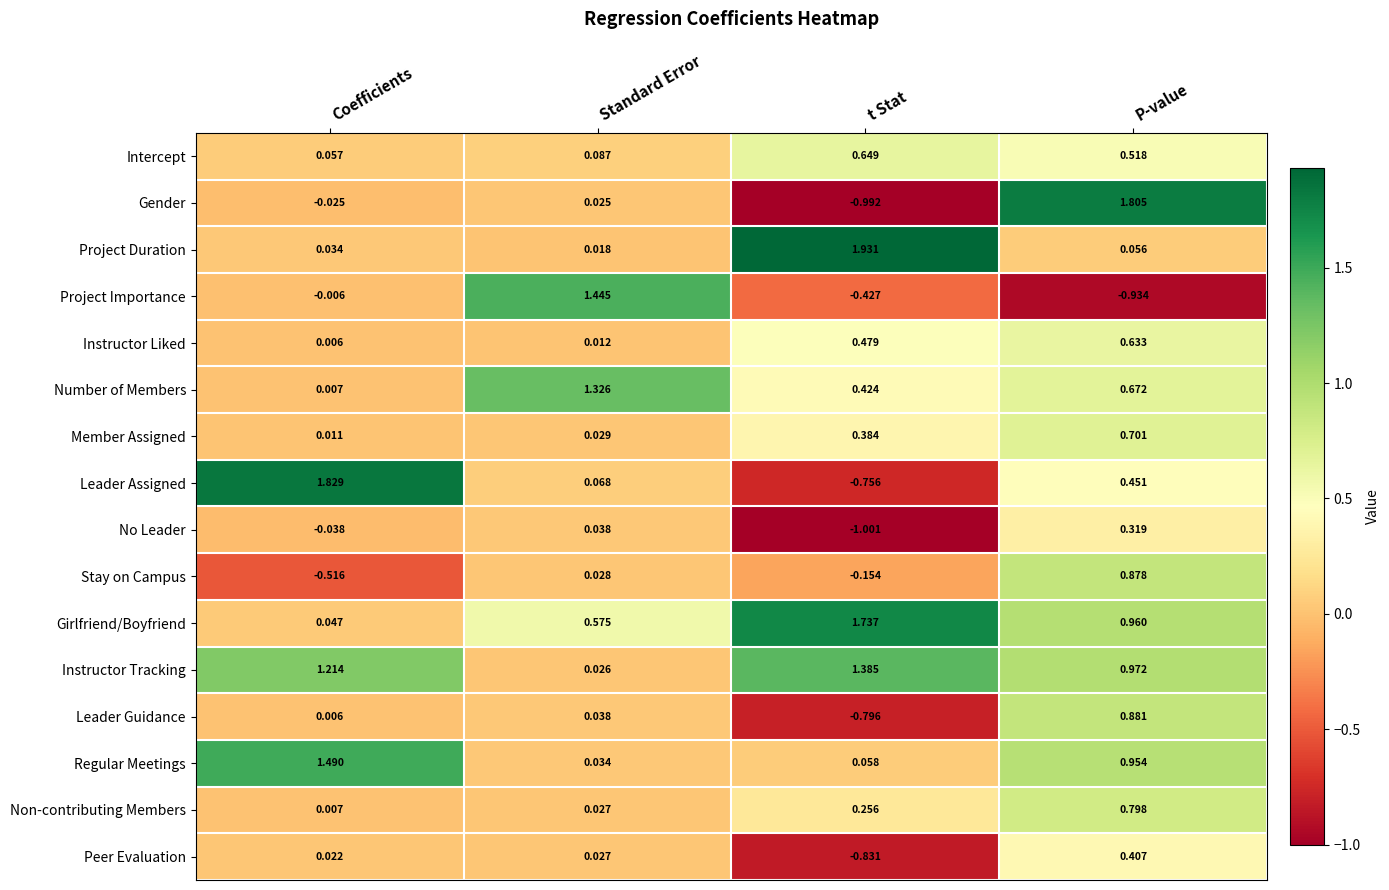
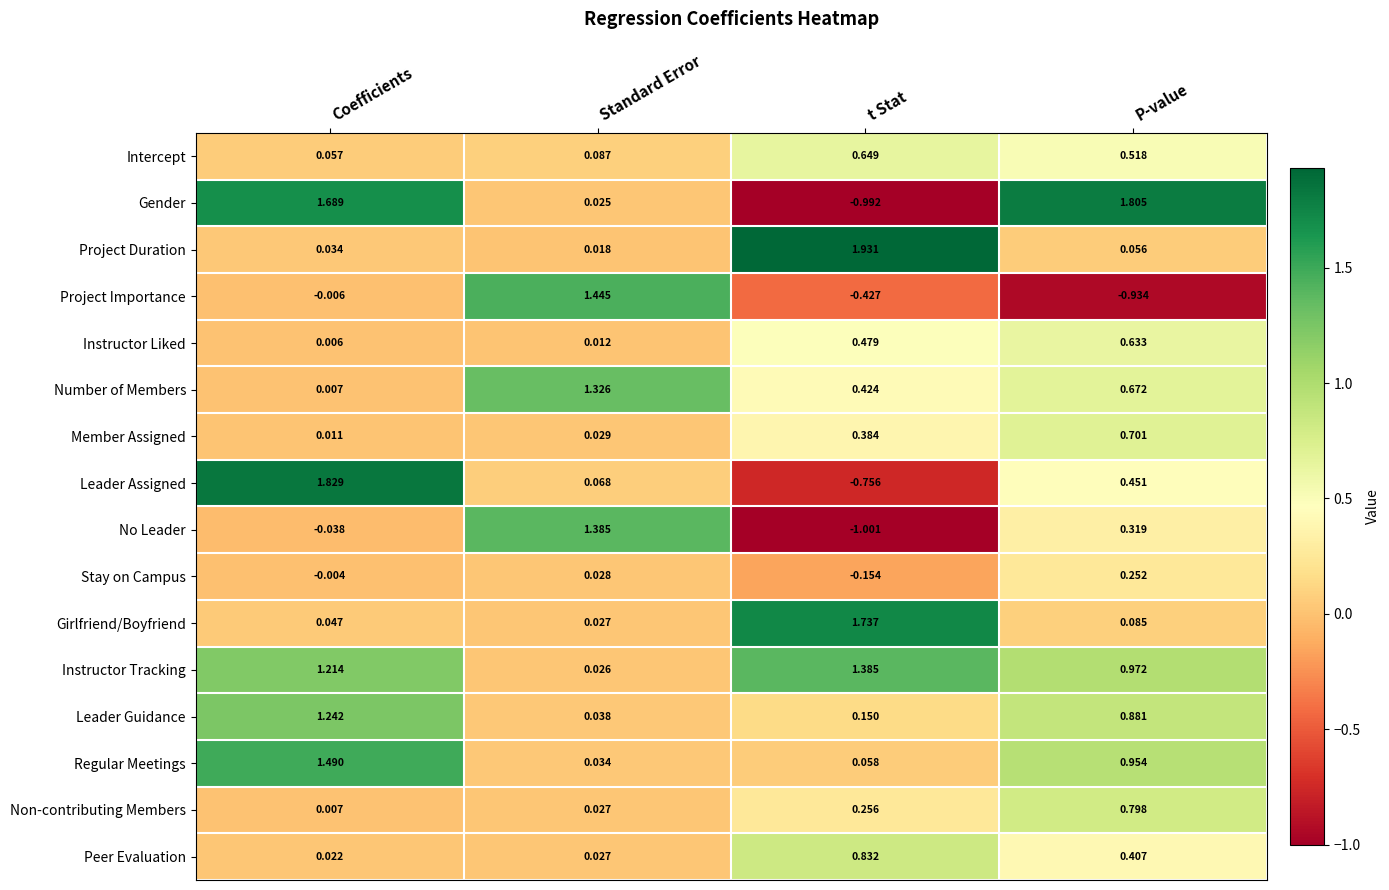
Gender, Coefficients: -0.025 -> 1.689
No Leader, Standard Error: 0.038 -> 1.385
Stay on Campus, Coefficients: -0.516 -> -0.004
Stay on Campus, P-value: 0.878 -> 0.252
Girlfriend/Boyfriend, Standard Error: 0.575 -> 0.027
Girlfriend/Boyfriend, P-value: 0.960 -> 0.085
Leader Guidance, Coefficients: 0.006 -> 1.242
Leader Guidance, t Stat: -0.796 -> 0.150
Peer Evaluation, t Stat: -0.831 -> 0.832
